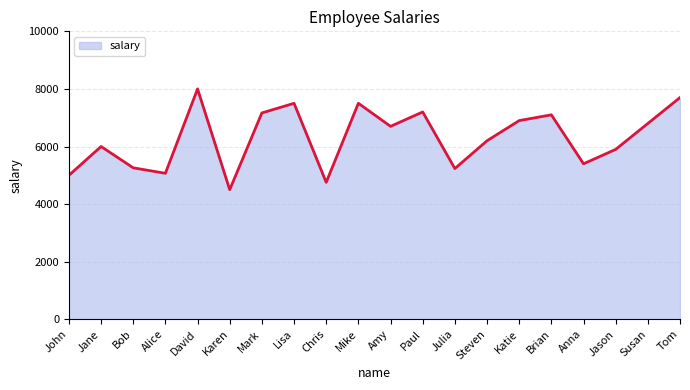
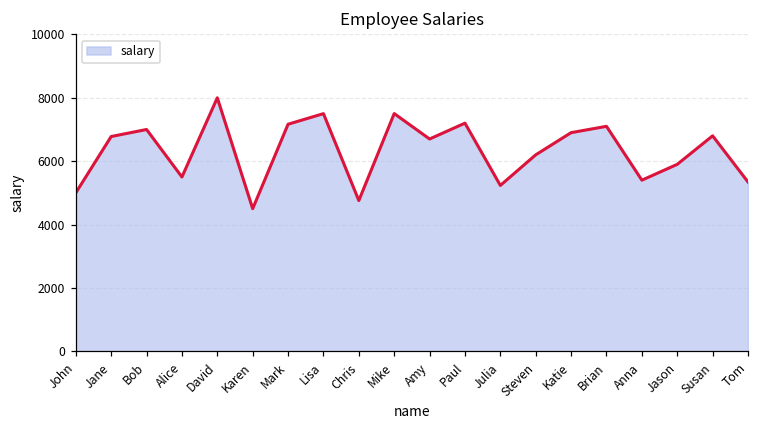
Jane: 6000 -> 6800
Bob: 5300 -> 7000
Alice: 5100 -> 5500
Tom: 7700 -> 5300
